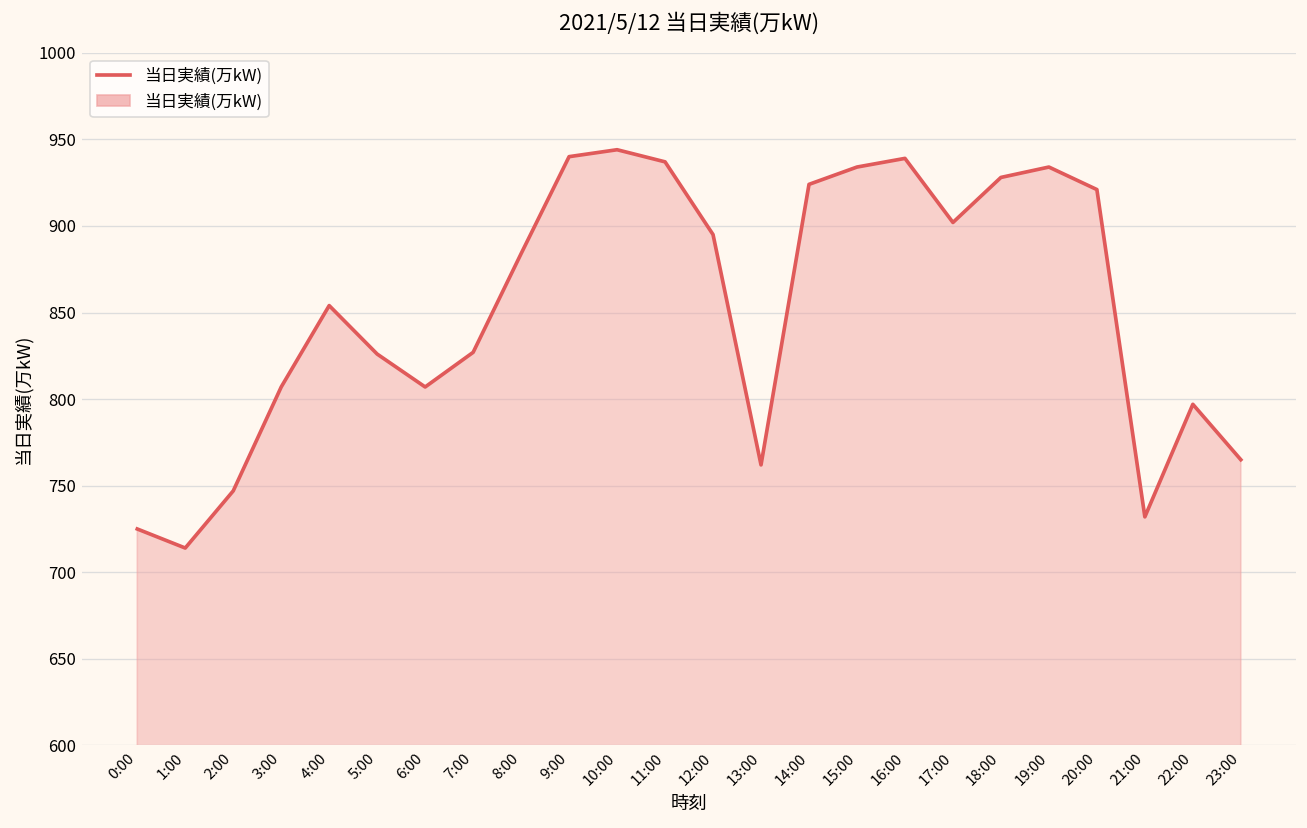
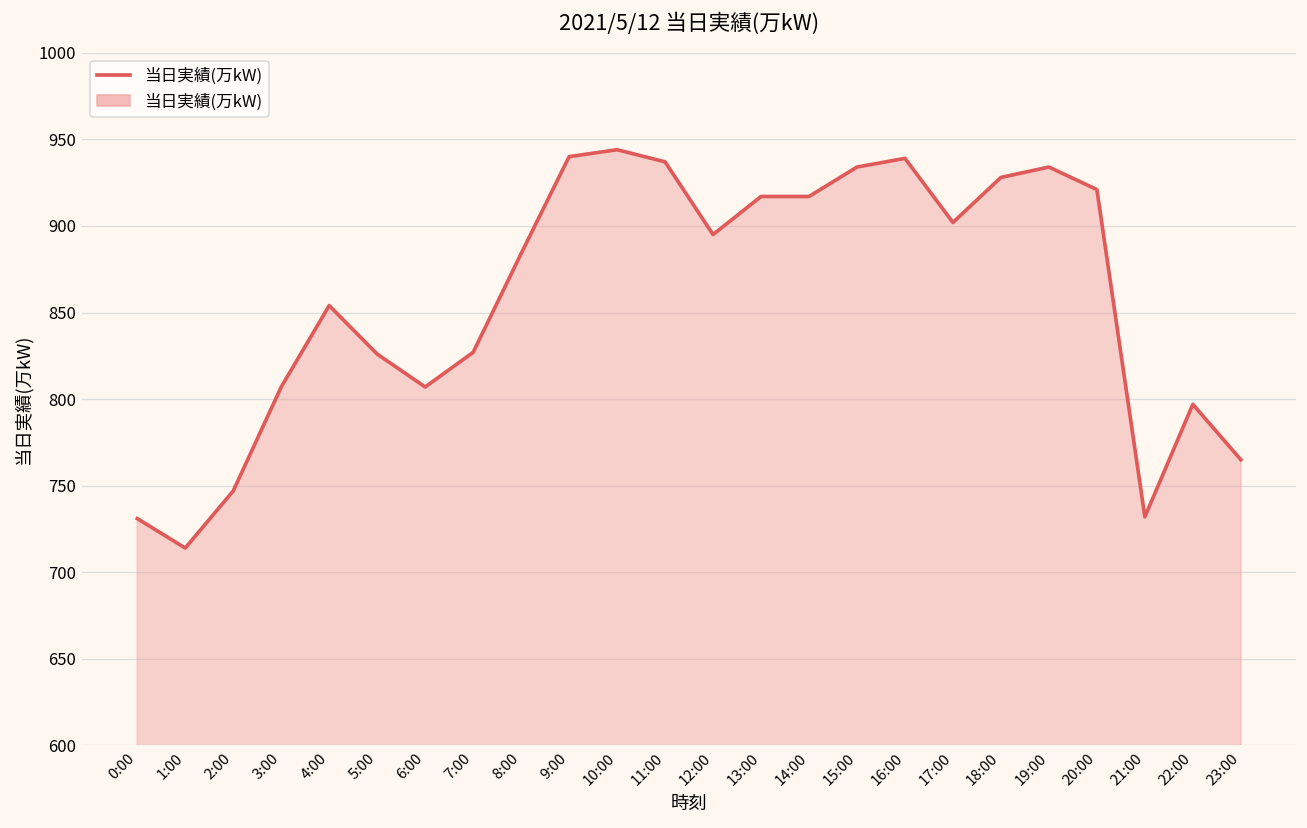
0:00: 725 -> 731
13:00: 762 -> 917
14:00: 924 -> 917
